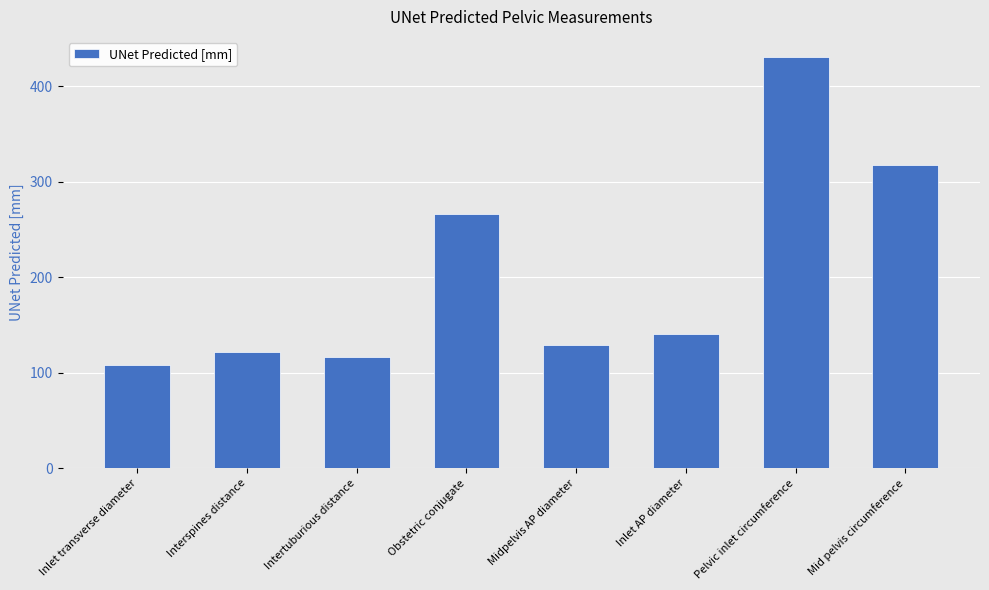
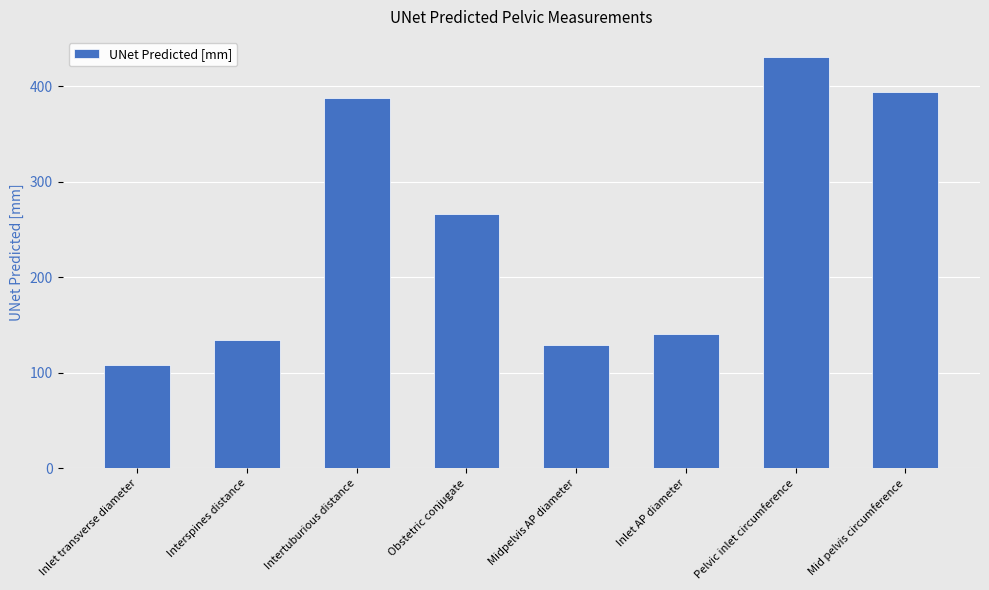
Interspines distance: 120 -> 130
Intertuburious distance: 120 -> 390
Mid pelvis circumference: 320 -> 390
